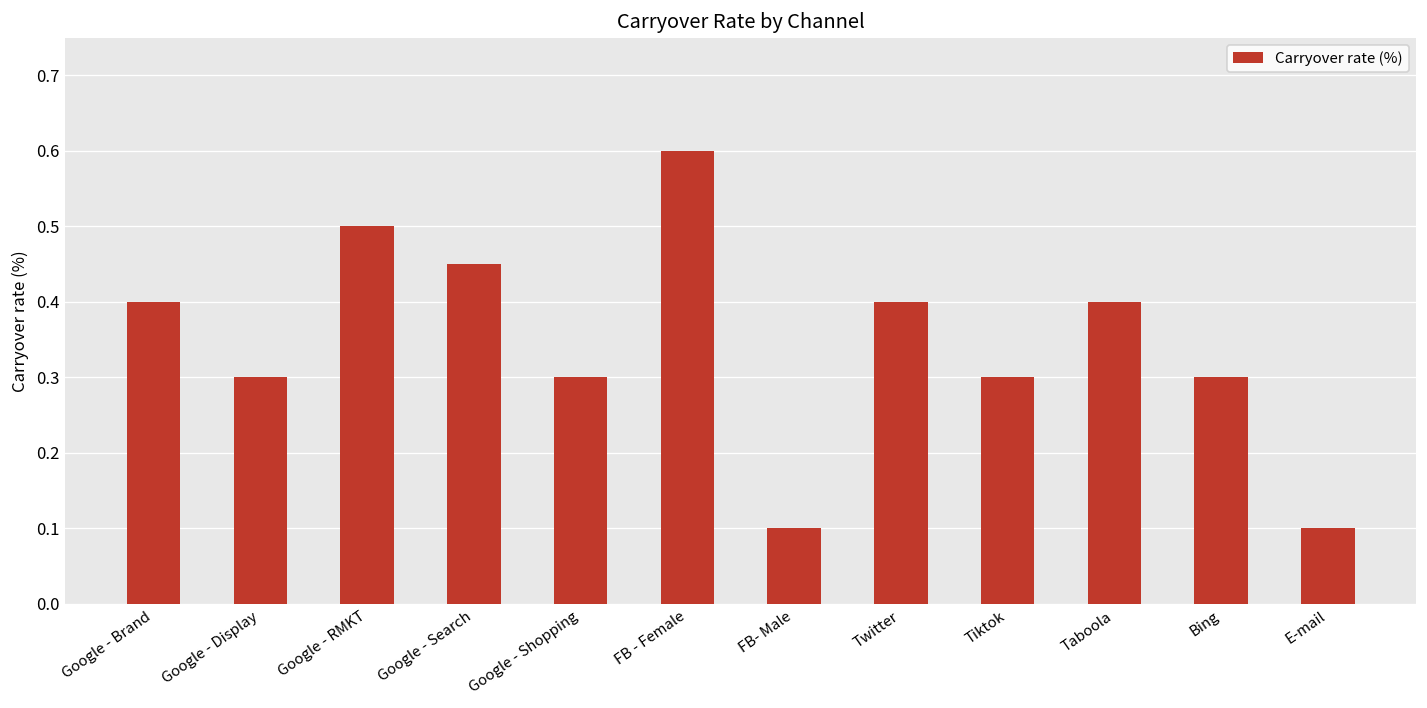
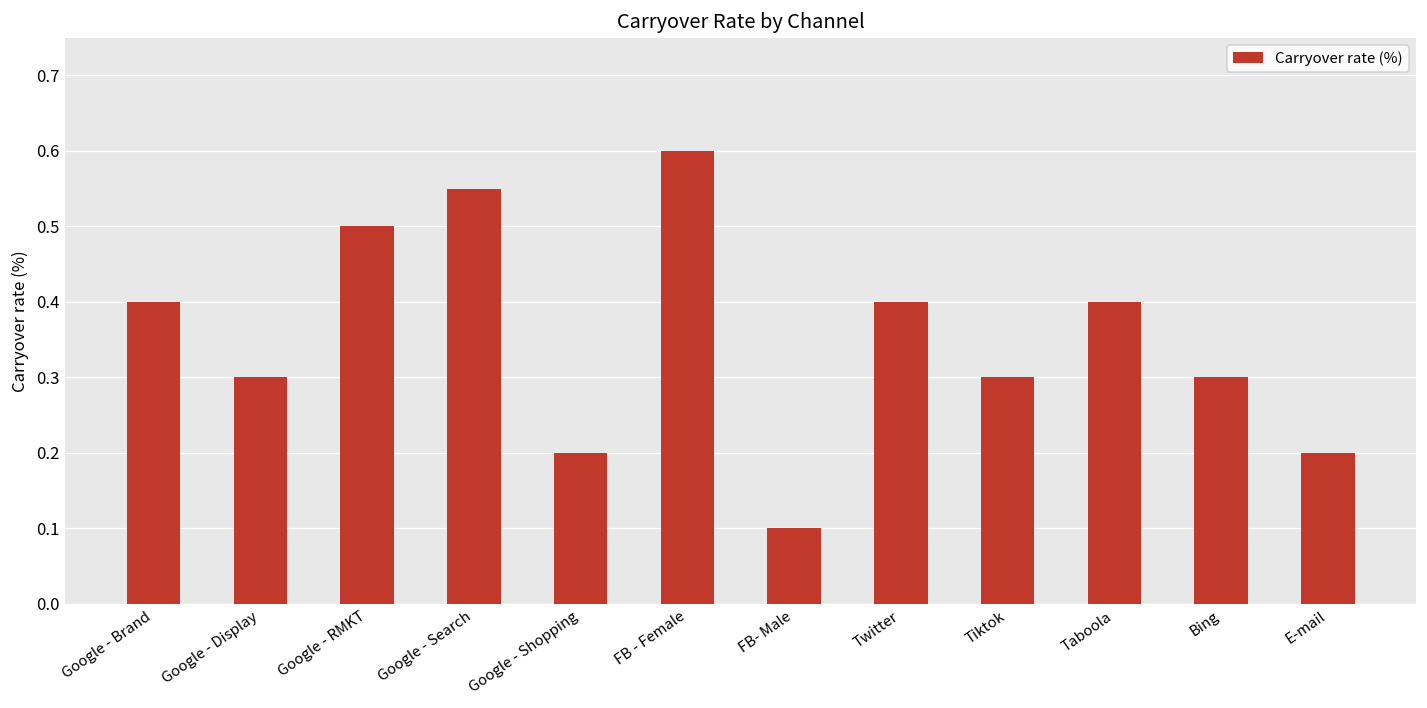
Google - Search: 0.45 -> 0.55
Google - Shopping: 0.3 -> 0.2
E-mail: 0.1 -> 0.2
